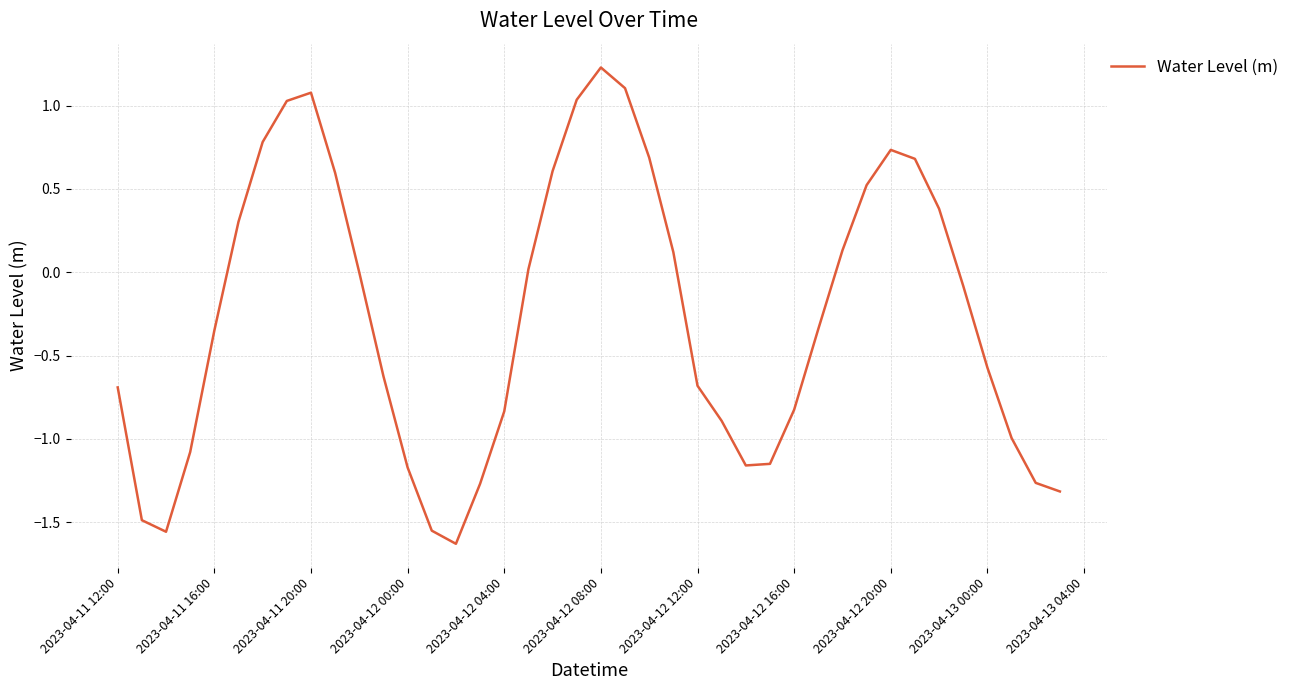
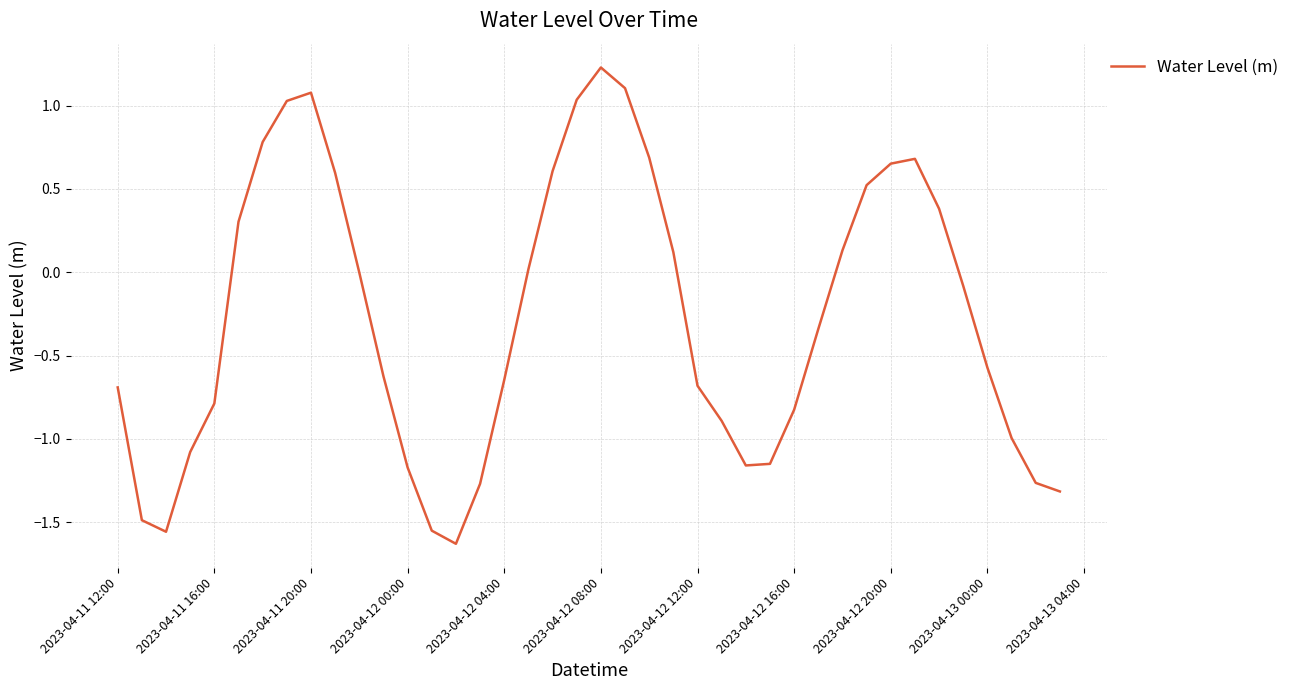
2023-04-11 16:00: -0.35 -> -0.79
2023-04-12 04:00: -0.83 -> -0.65
2023-04-12 20:00: 0.73 -> 0.65
